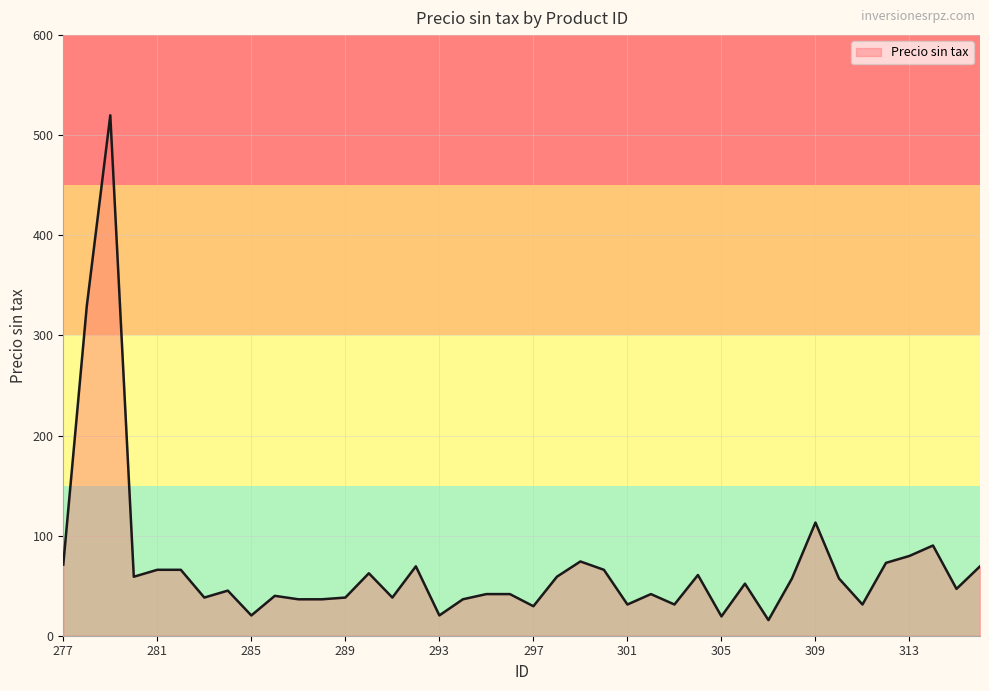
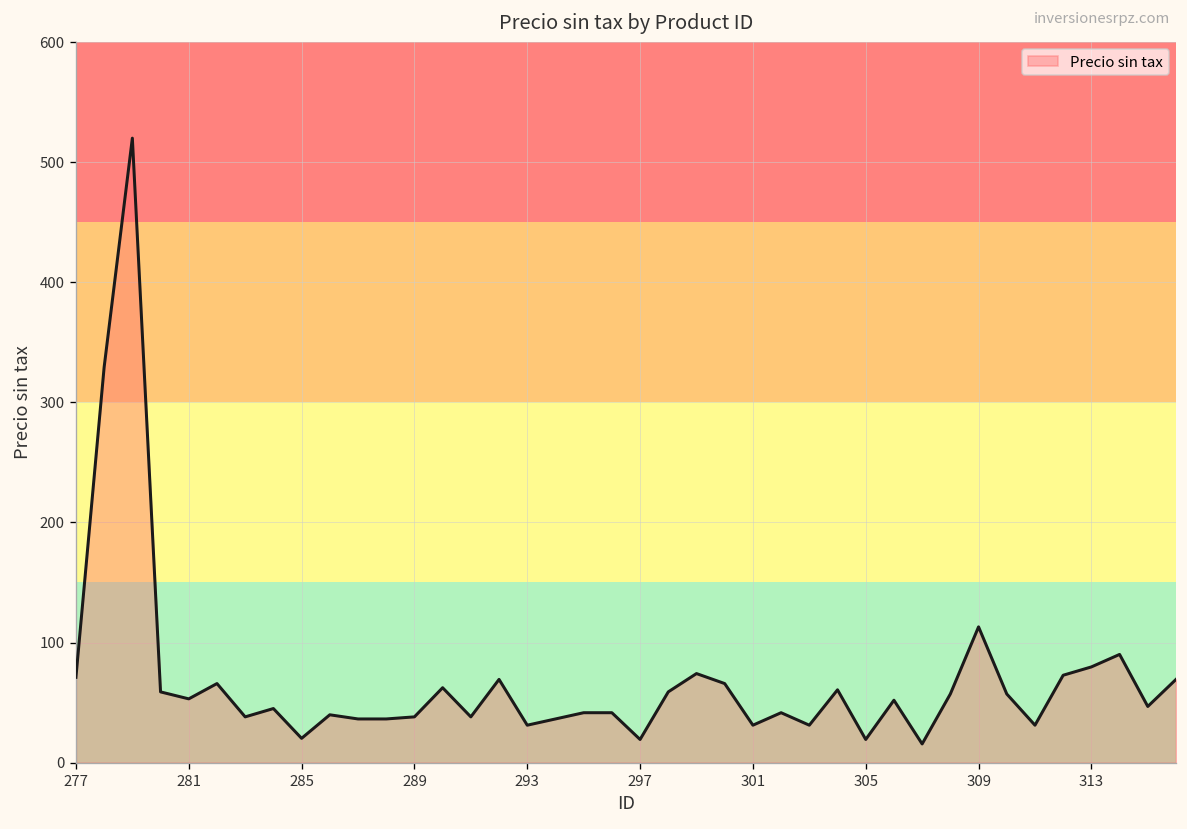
281: 66 -> 53
293: 20 -> 31
297: 29 -> 19
